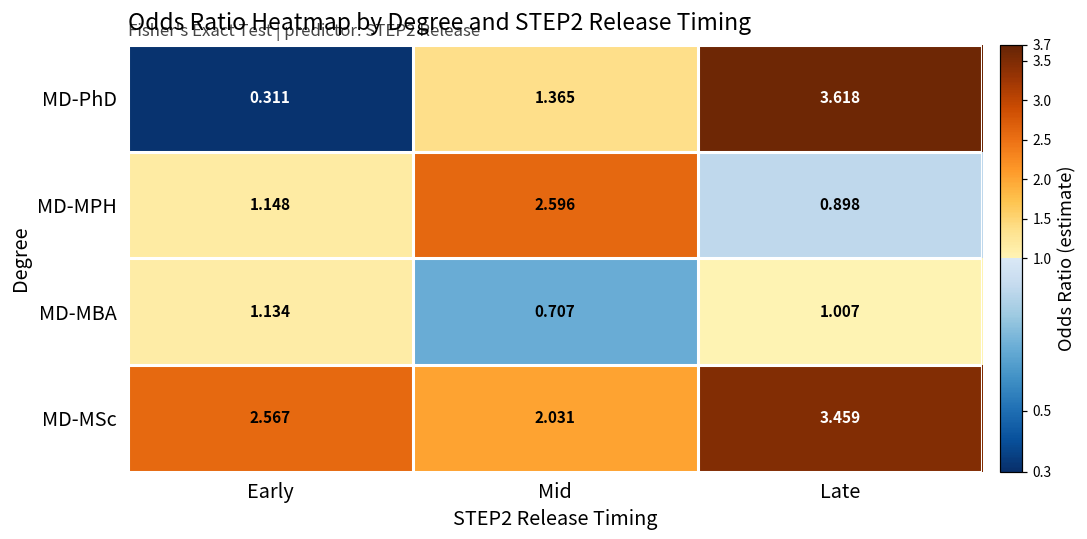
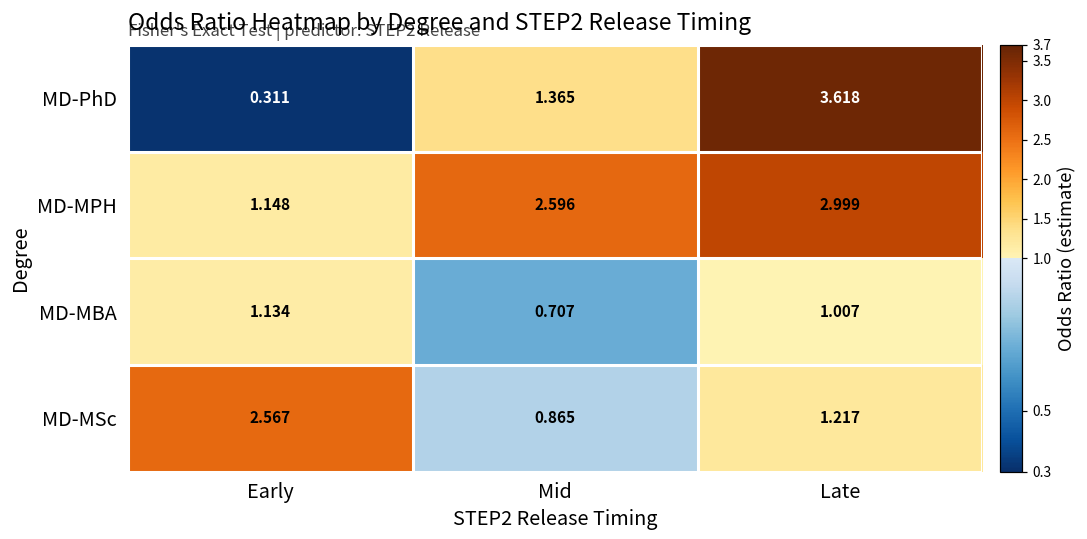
MD-MPH, Late: 0.898 -> 2.999
MD-MSc, Mid: 2.031 -> 0.865
MD-MSc, Late: 3.459 -> 1.217
